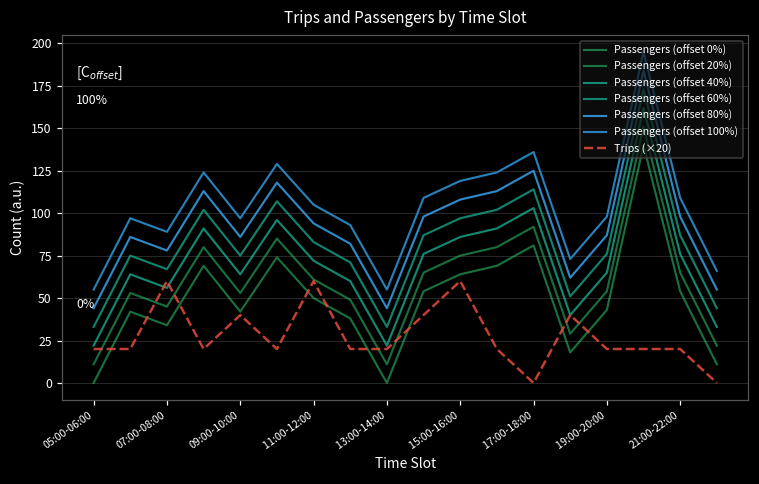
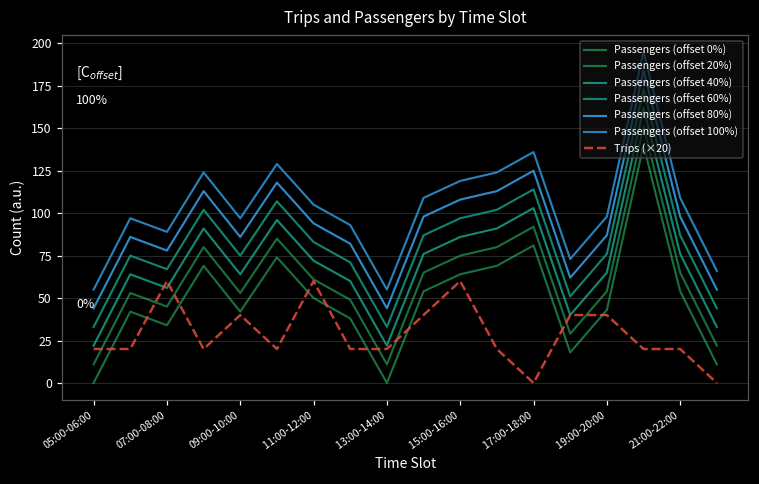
Trips (×20), 19:00-20:00: 20 -> 40
